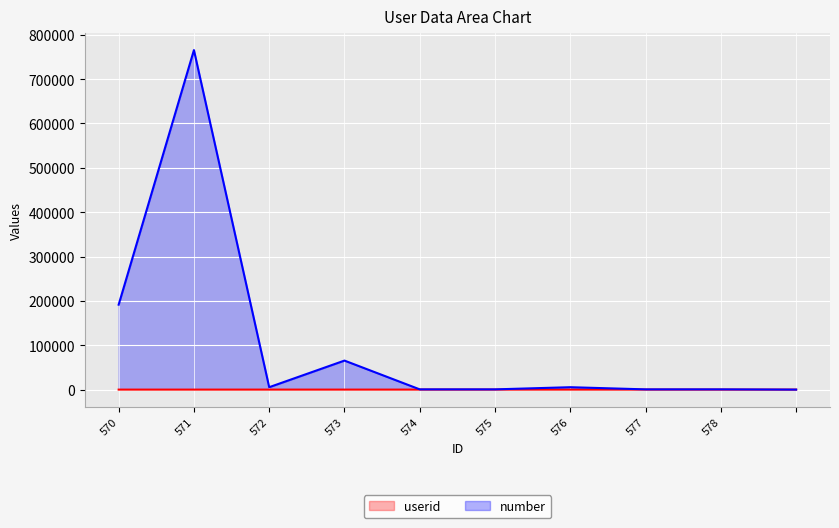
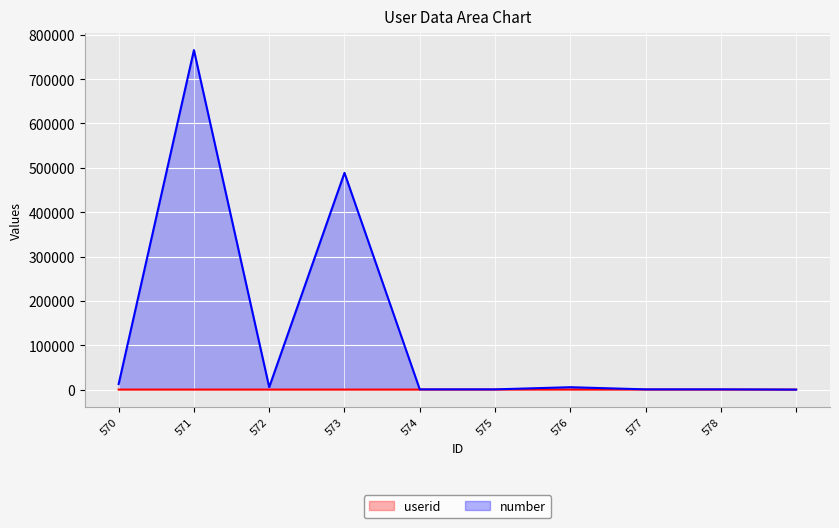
number, 570: 190000 -> 10000
number, 573: 70000 -> 490000
